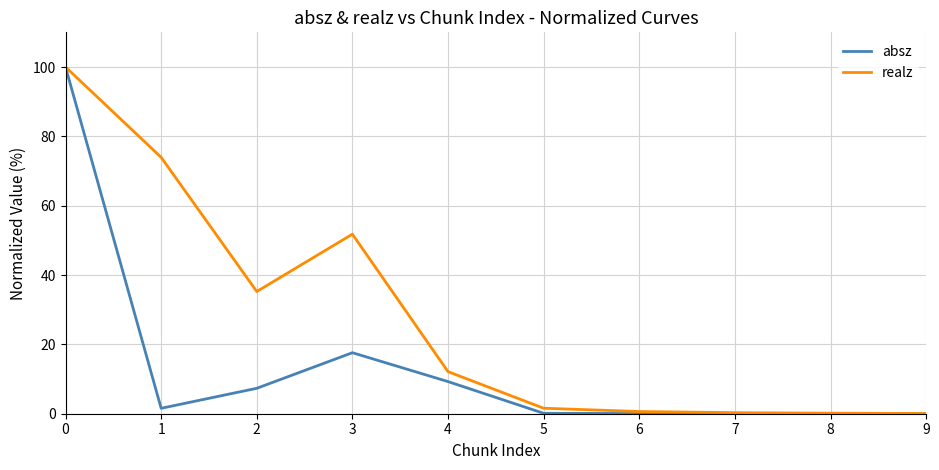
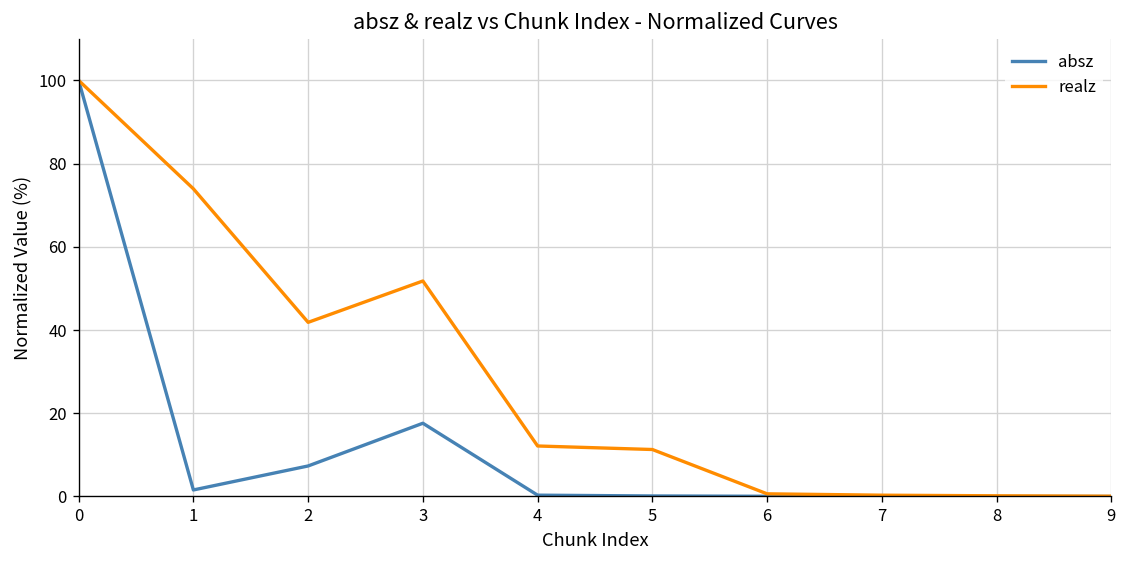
realz, 2: 35 -> 42
absz, 4: 9 -> 0
realz, 5: 2 -> 11
